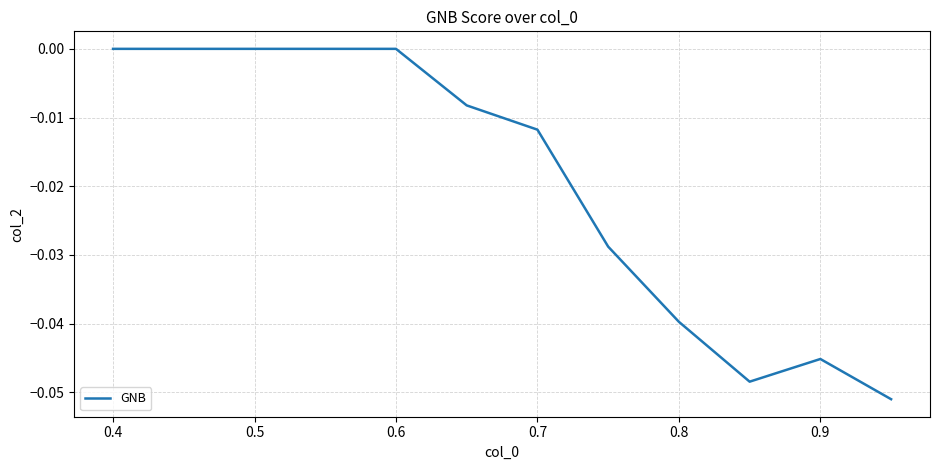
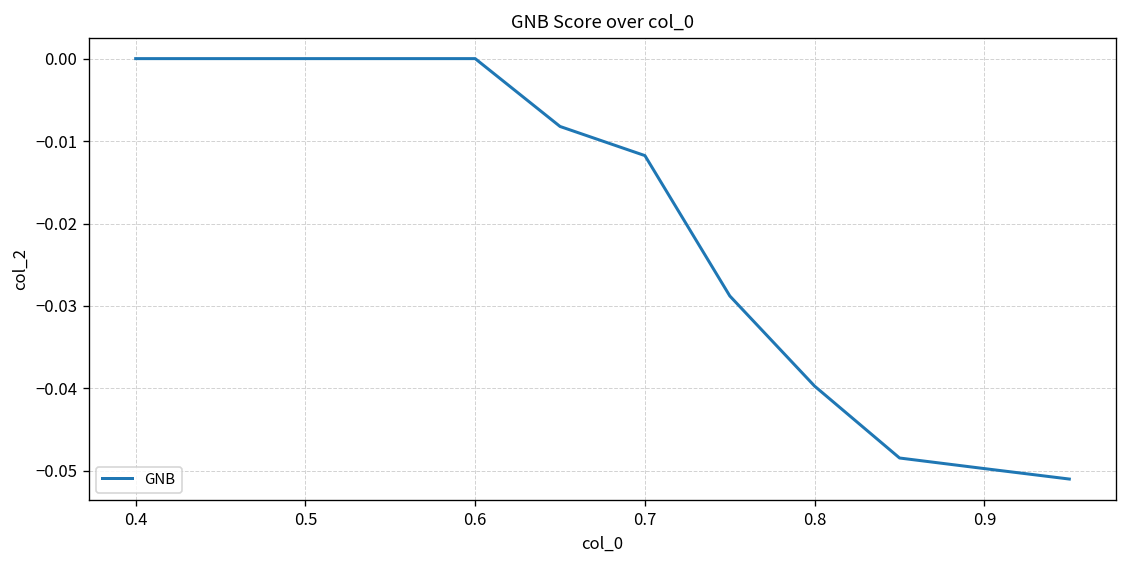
0.9: -0.045 -> -0.050
